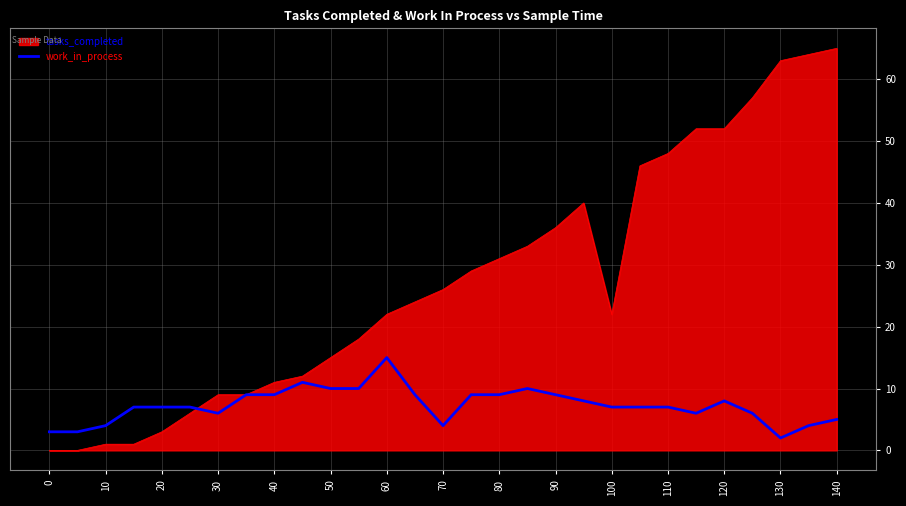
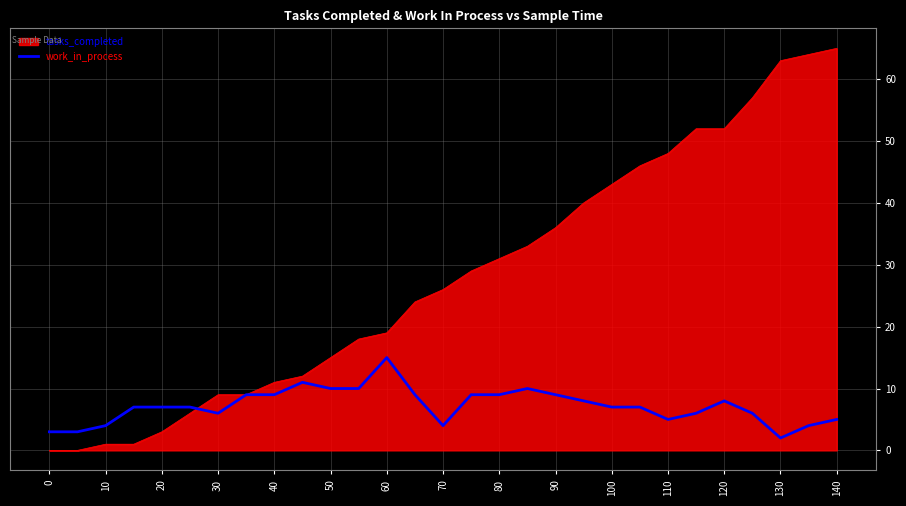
tasks_completed, 60: 22 -> 19
tasks_completed, 100: 22 -> 43
work_in_process, 110: 7 -> 5
